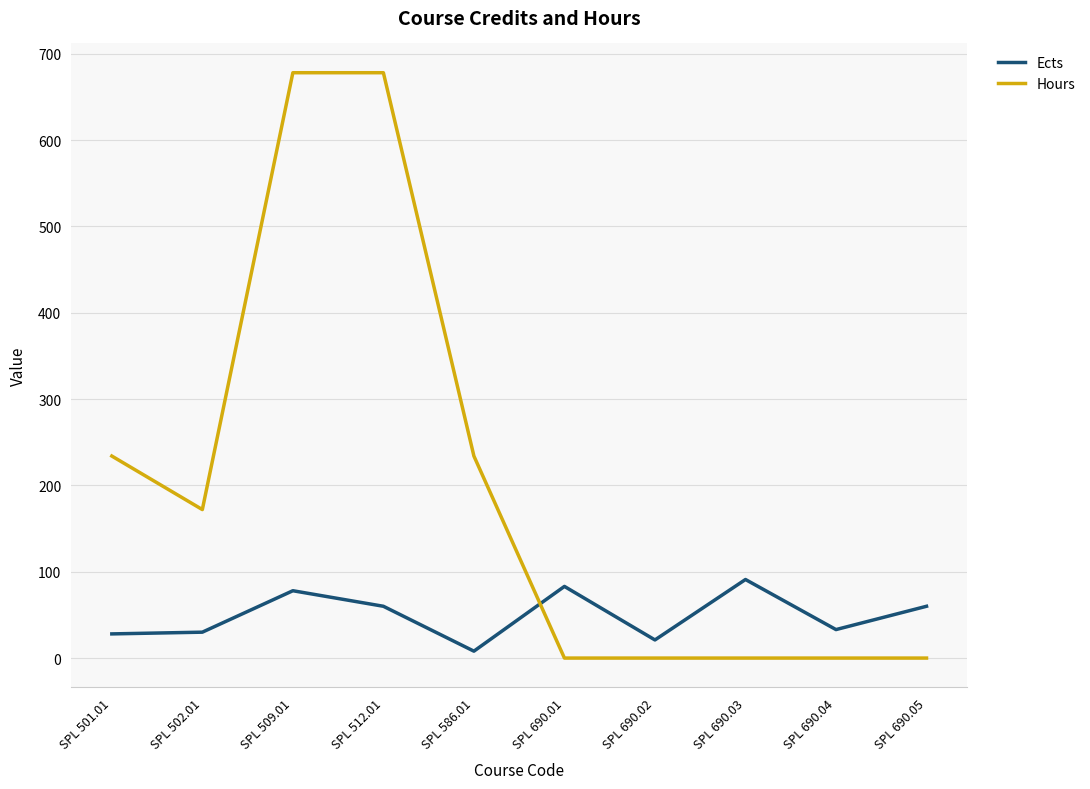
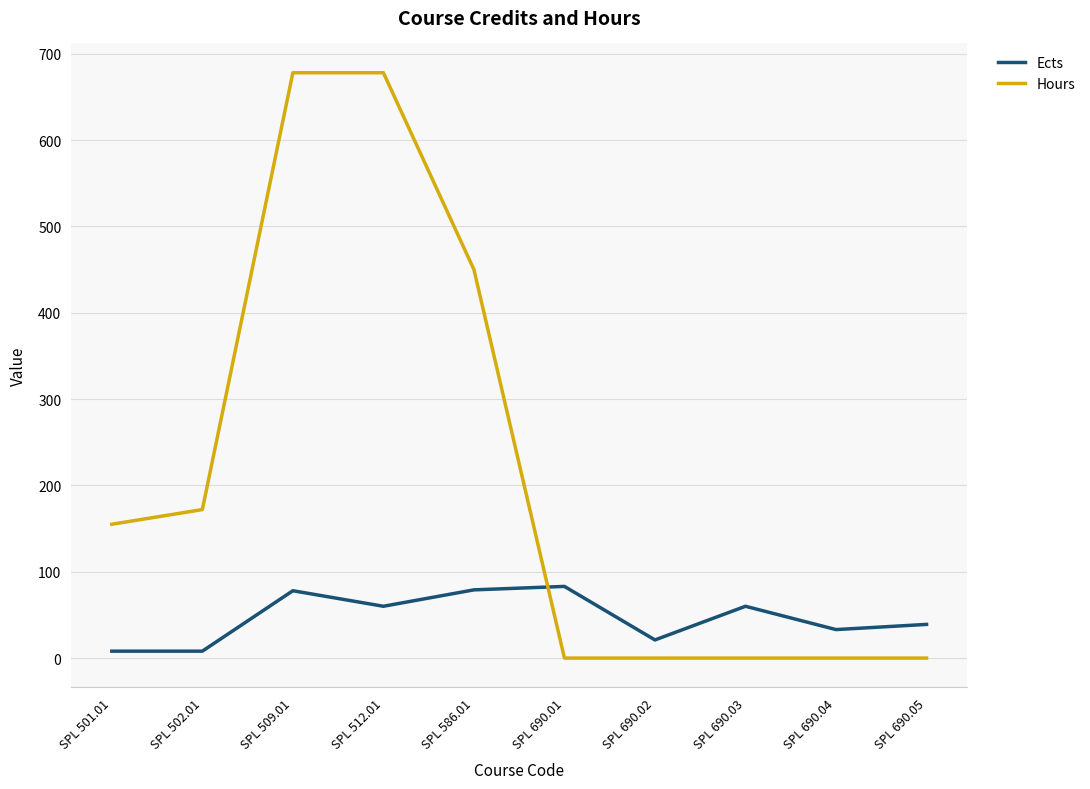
Ects, SPL 501.01: 30 -> 10
Hours, SPL 501.01: 230 -> 160
Ects, SPL 502.01: 30 -> 10
Ects, SPL 586.01: 10 -> 80
Hours, SPL 586.01: 230 -> 450
Ects, SPL 690.03: 90 -> 60
Ects, SPL 690.05: 60 -> 40
